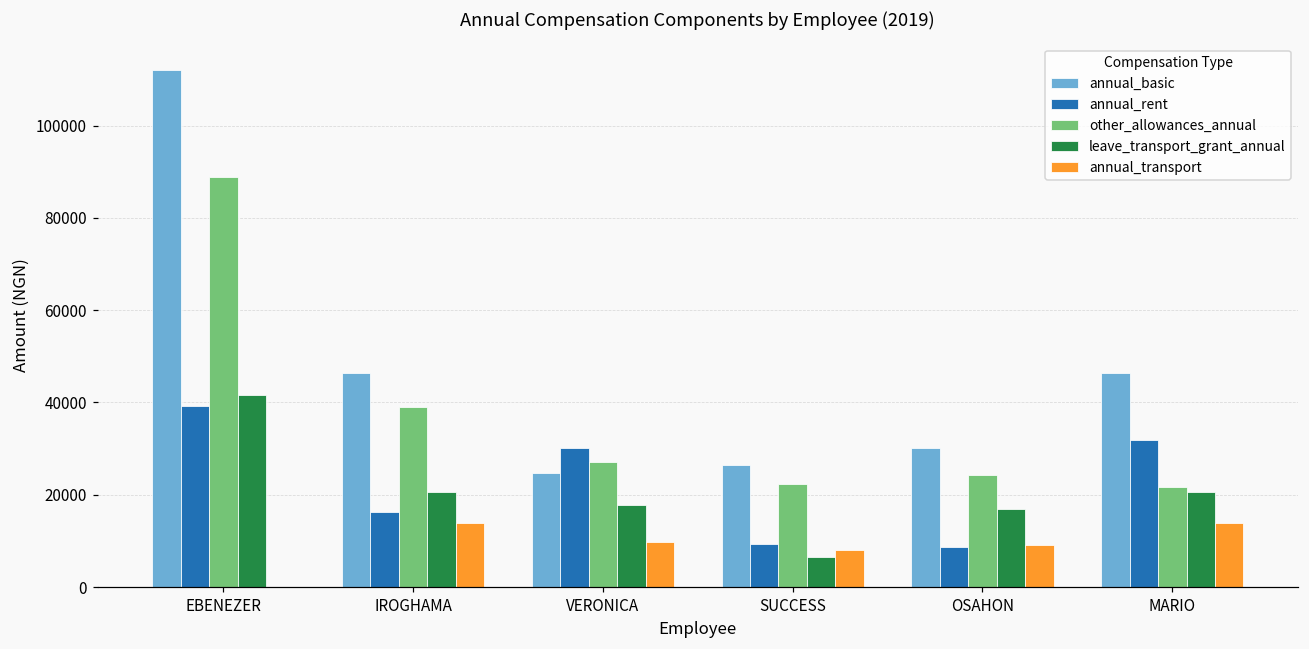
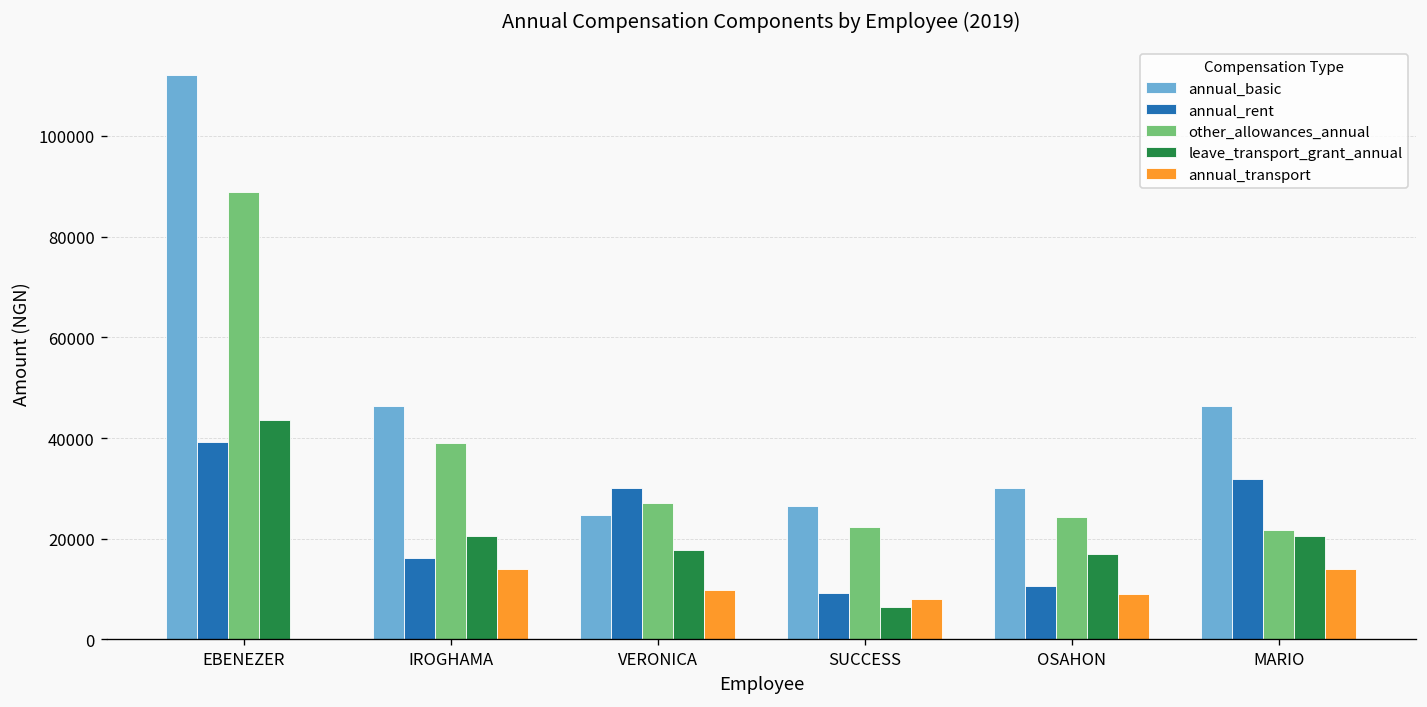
leave_transport_grant_annual, EBENEZER: 42000 -> 44000
annual_rent, OSAHON: 9000 -> 11000
